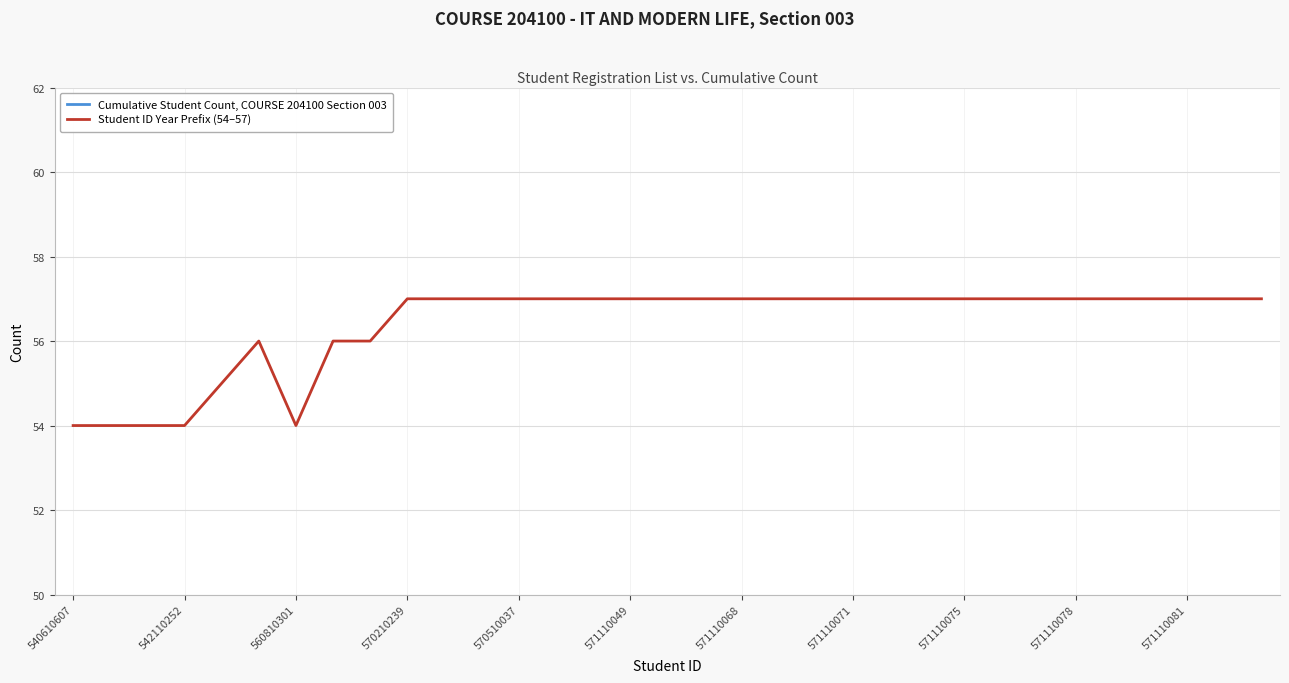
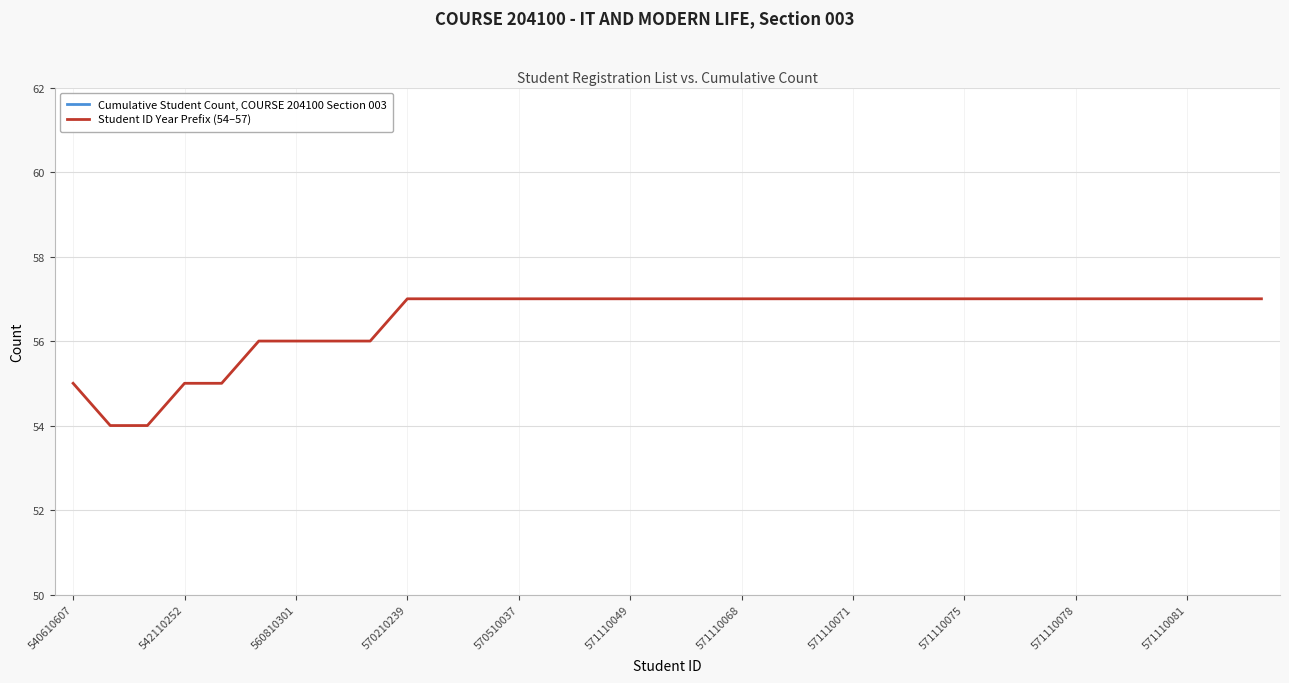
Student ID Year Prefix (54–57), 540610607: 54 -> 55
Student ID Year Prefix (54–57), 542110252: 54 -> 55
Student ID Year Prefix (54–57), 560810301: 54 -> 56
